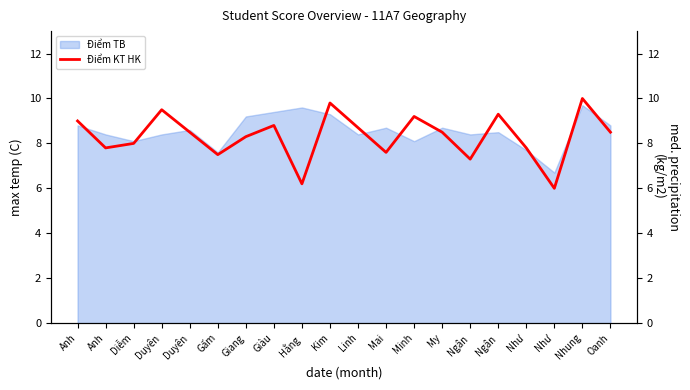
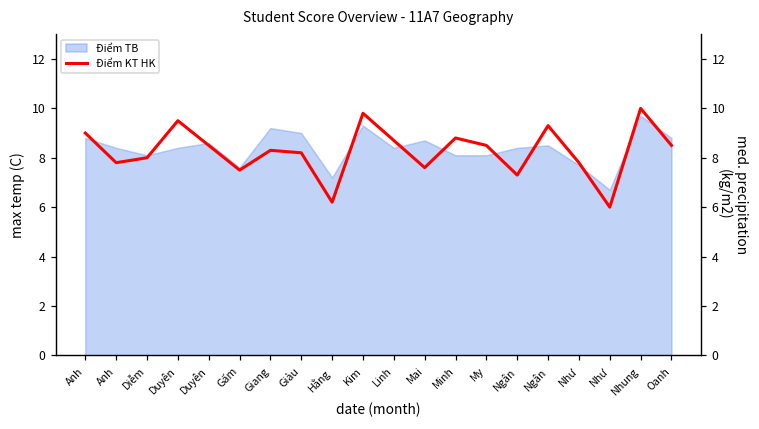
Điểm TB, Giàu: 9.4 -> 9.0
Điểm TB, Hằng: 9.6 -> 7.2
Điểm TB, My: 8.7 -> 8.1
Điểm KT HK, Giàu: 8.8 -> 8.2
Điểm KT HK, Minh: 9.2 -> 8.8
